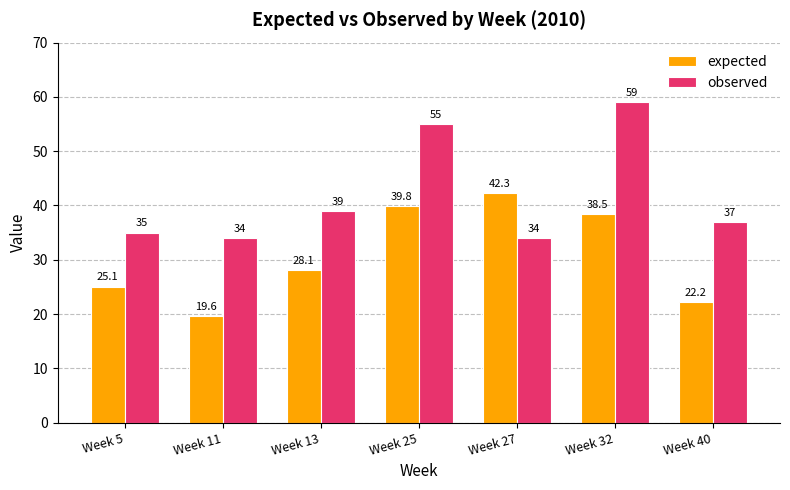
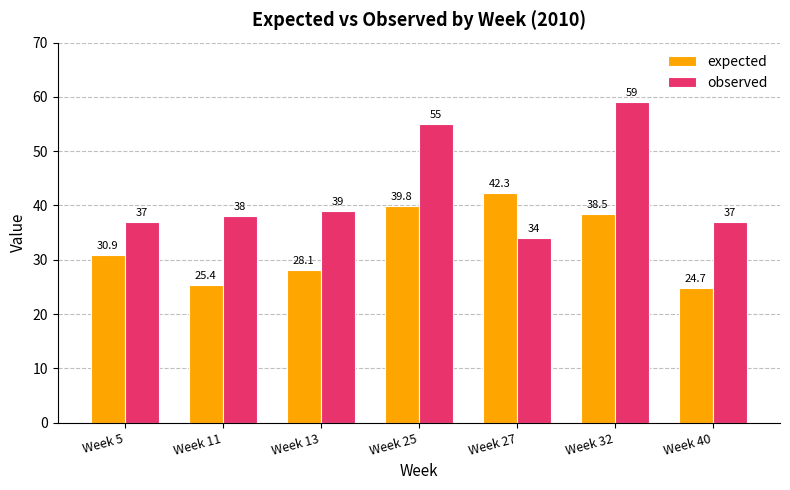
expected, Week 5: 25.1 -> 30.9
observed, Week 5: 35 -> 37
expected, Week 11: 19.6 -> 25.4
observed, Week 11: 34 -> 38
expected, Week 40: 22.2 -> 24.7
